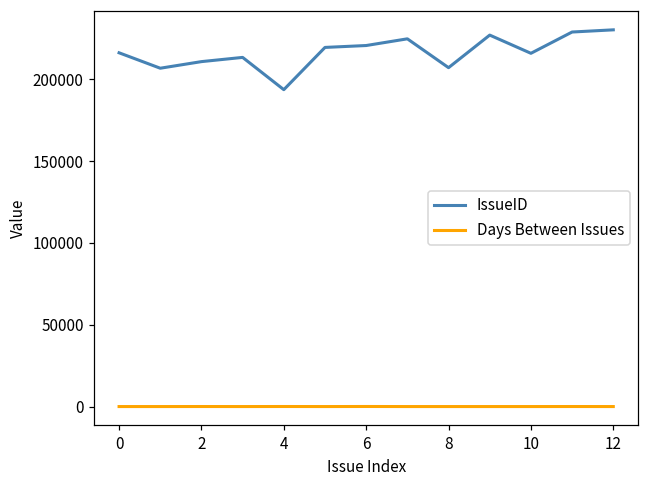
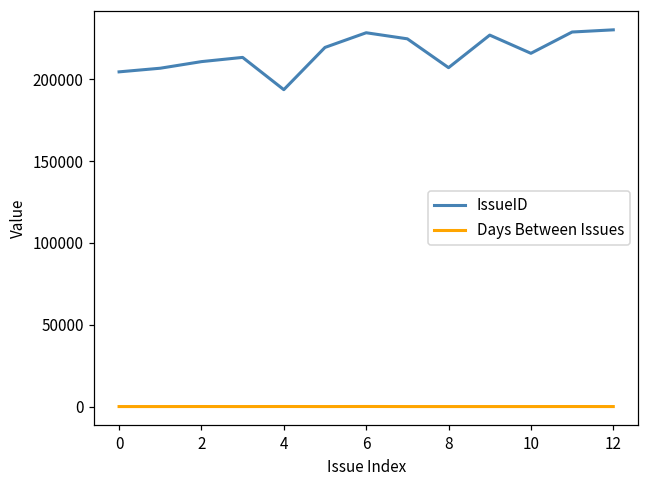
IssueID, 0: 216000 -> 205000
IssueID, 6: 221000 -> 229000
